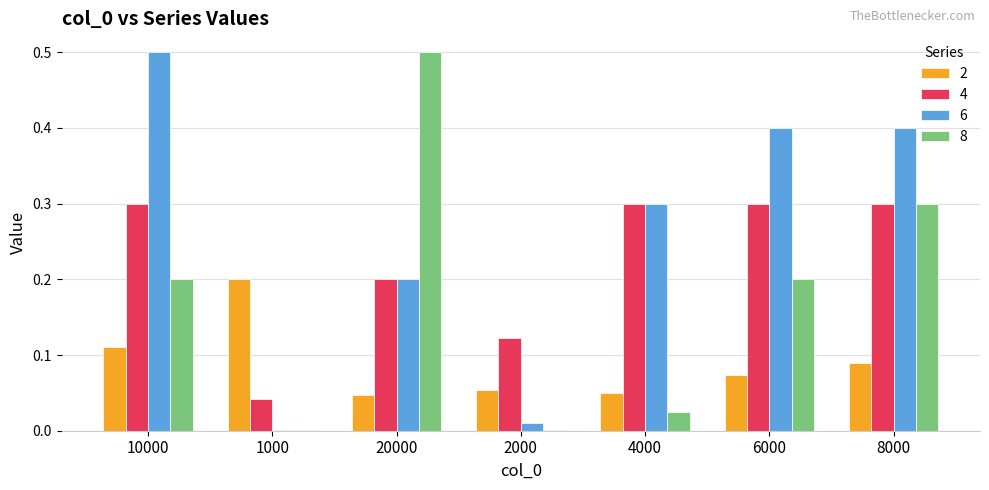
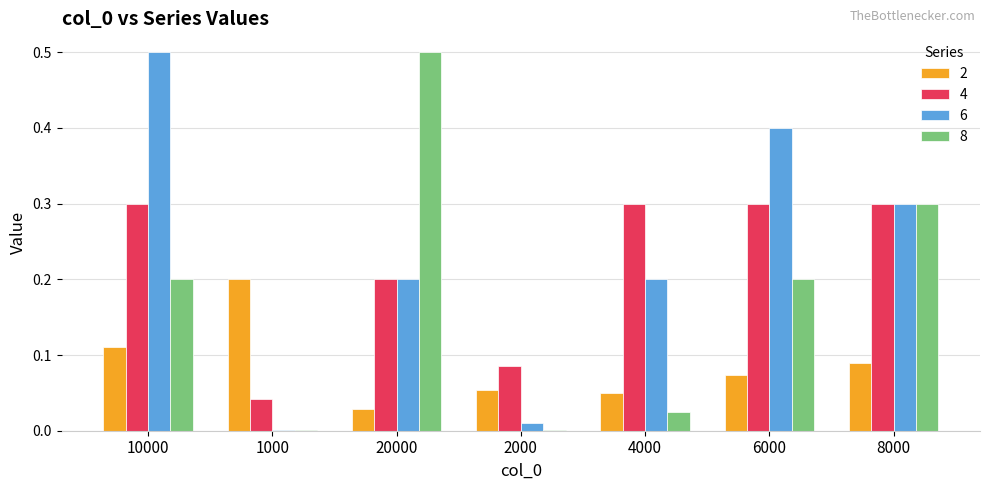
2, 20000: 0.05 -> 0.03
4, 2000: 0.12 -> 0.09
6, 4000: 0.3 -> 0.2
6, 8000: 0.4 -> 0.3
